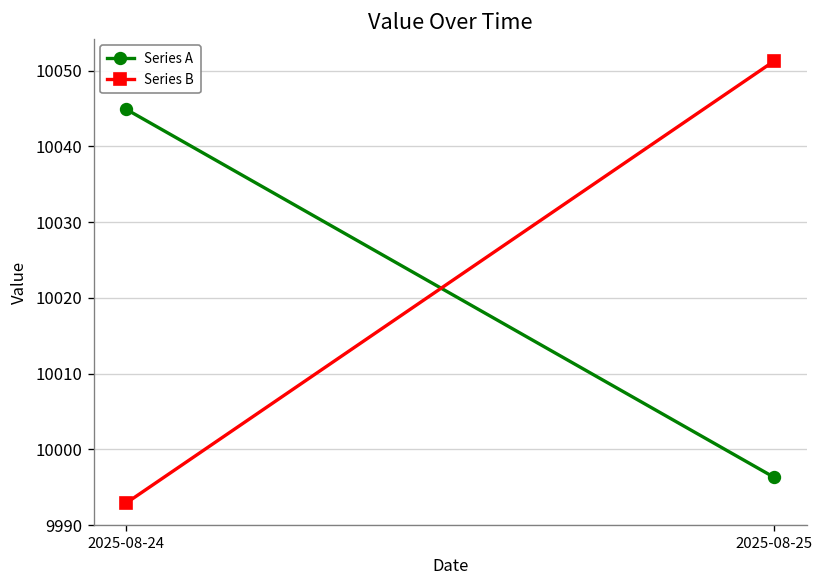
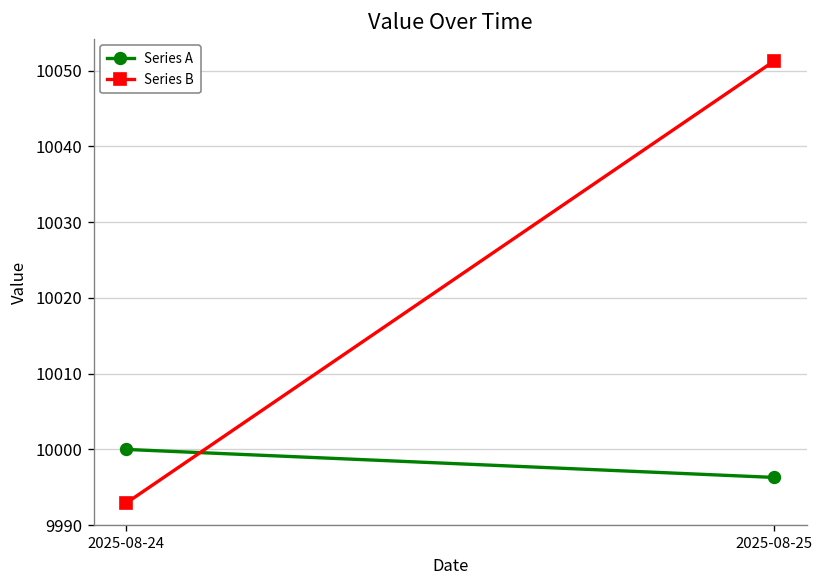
Series A, 2025-08-24: 10045 -> 10000
